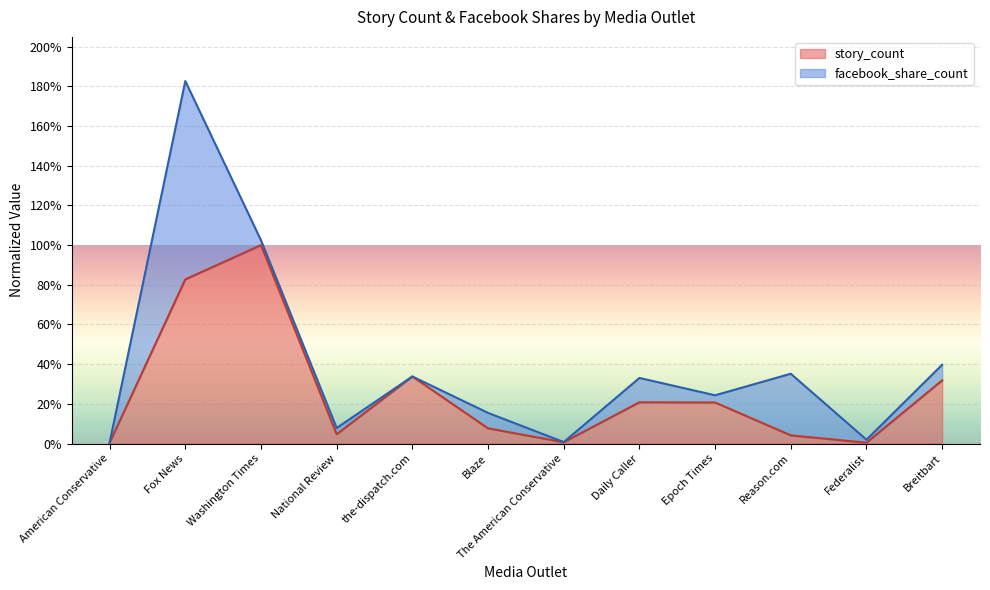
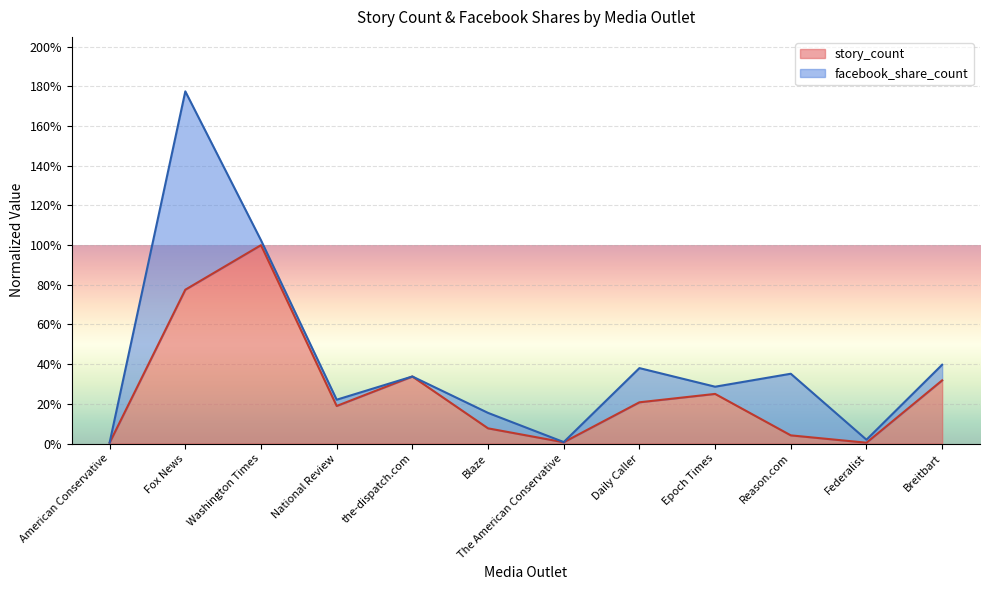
story_count, Fox News: 83% -> 78%
story_count, National Review: 5% -> 19%
facebook_share_count, Daily Caller: 12% -> 17%
story_count, Epoch Times: 21% -> 25%
